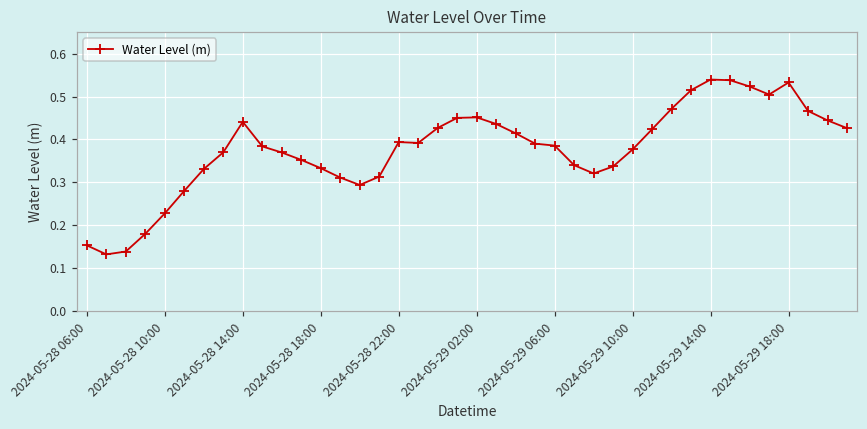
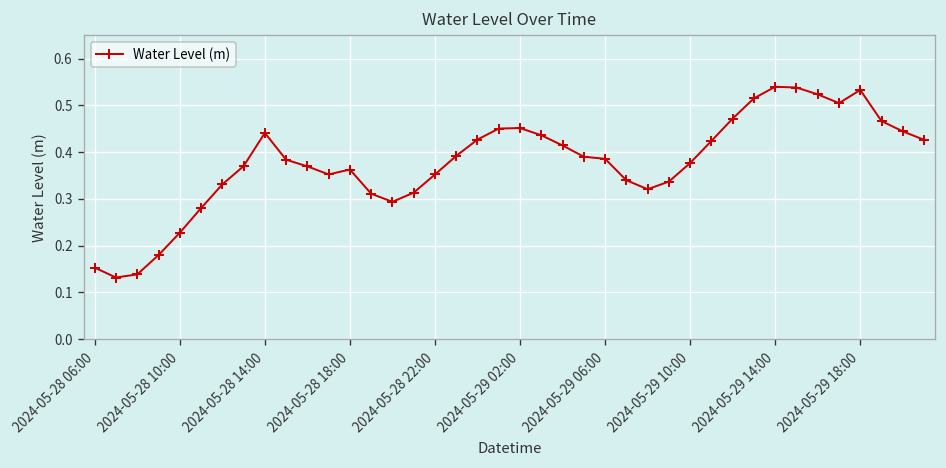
2024-05-28 18:00: 0.33 -> 0.36
2024-05-28 22:00: 0.39 -> 0.35
